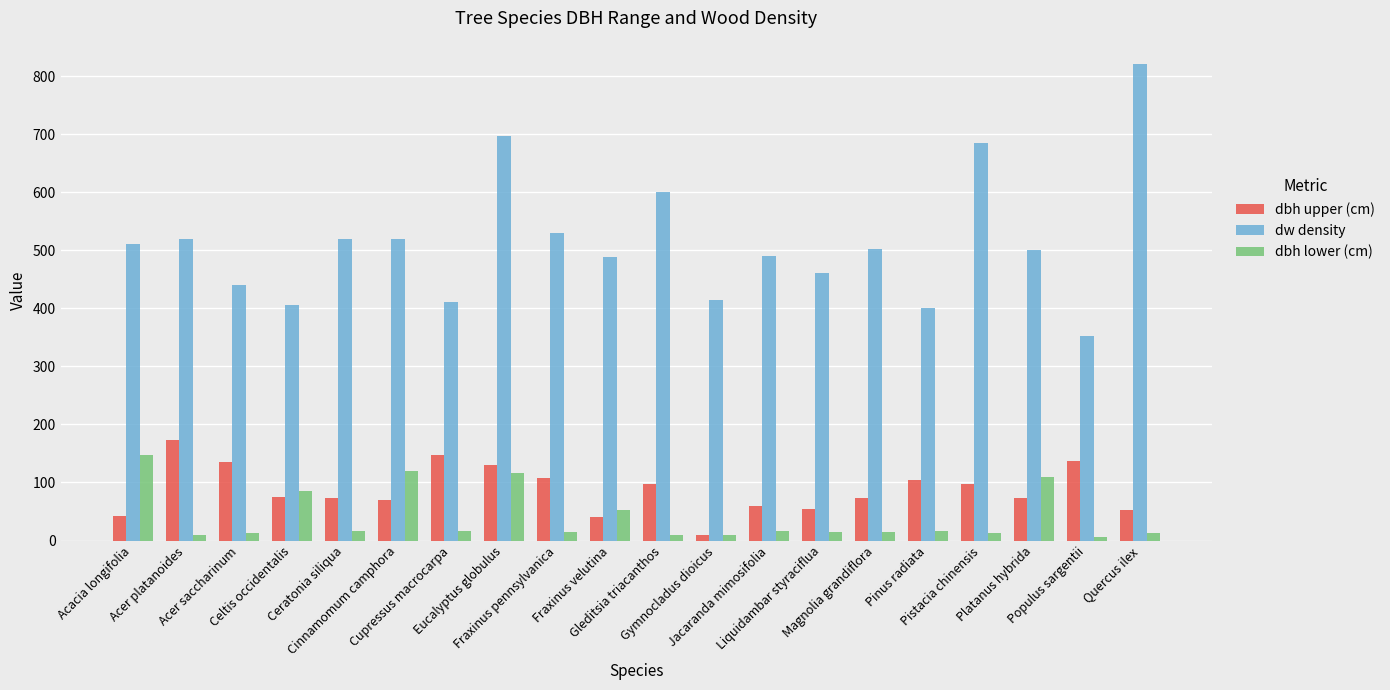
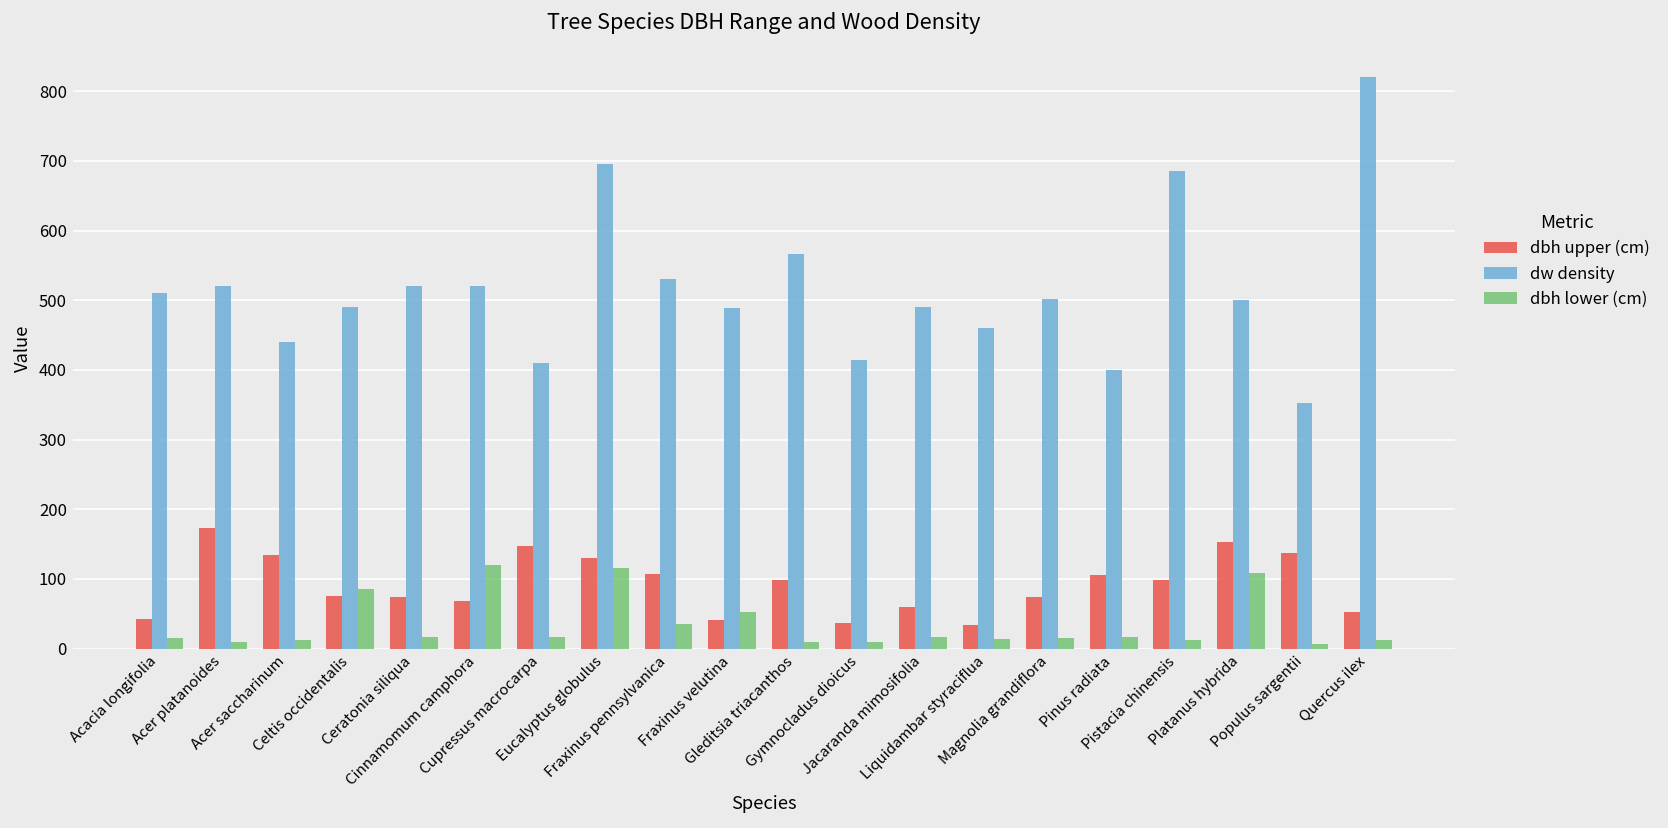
dbh lower (cm), Acacia longifolia: 150 -> 20
dw density, Celtis occidentalis: 410 -> 490
dbh lower (cm), Fraxinus pennsylvanica: 20 -> 40
dw density, Gleditsia triacanthos: 600 -> 570
dbh upper (cm), Gymnocladus dioicus: 10 -> 40
dbh upper (cm), Liquidambar styraciflua: 50 -> 30
dbh upper (cm), Platanus hybrida: 70 -> 150
